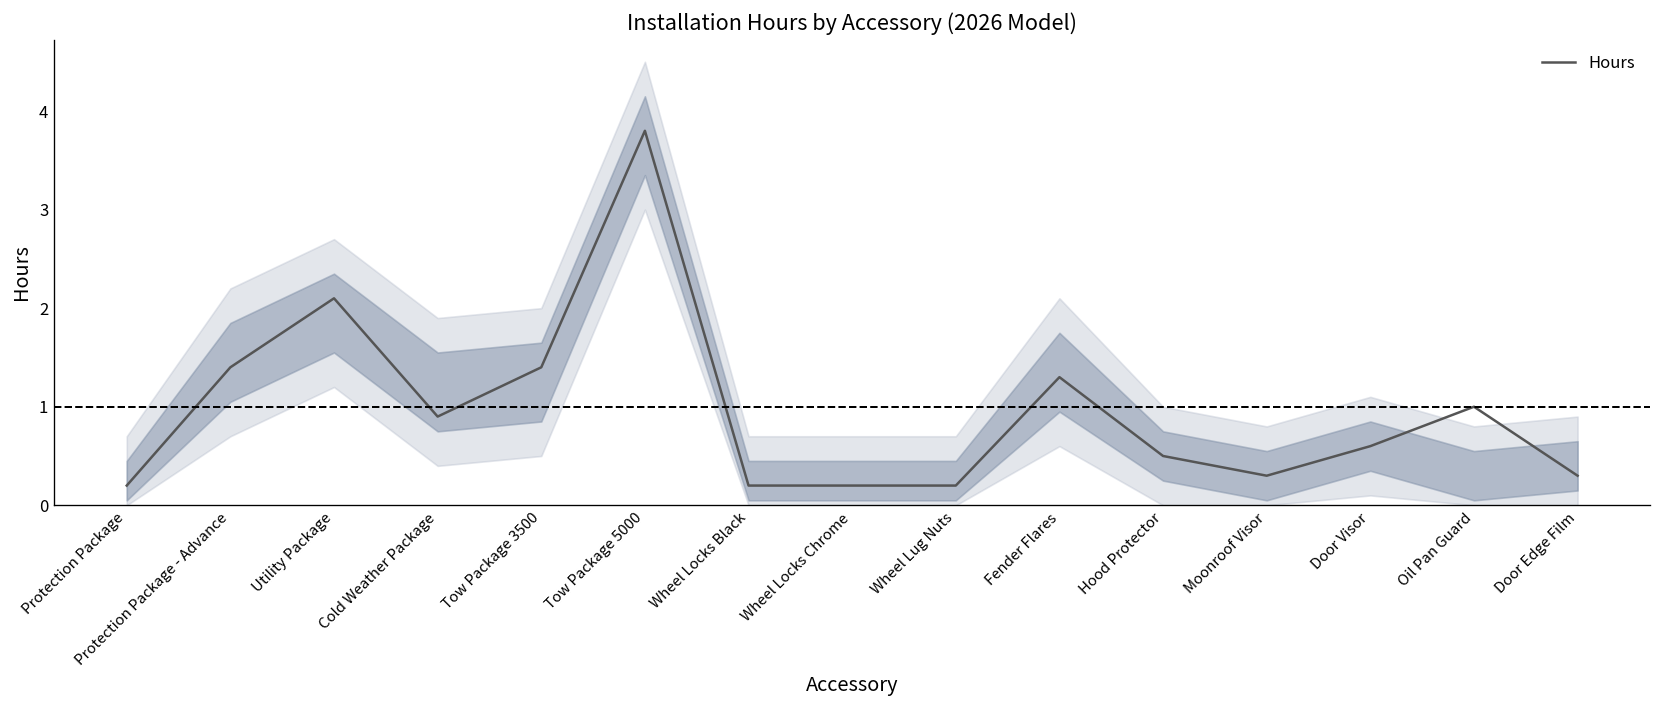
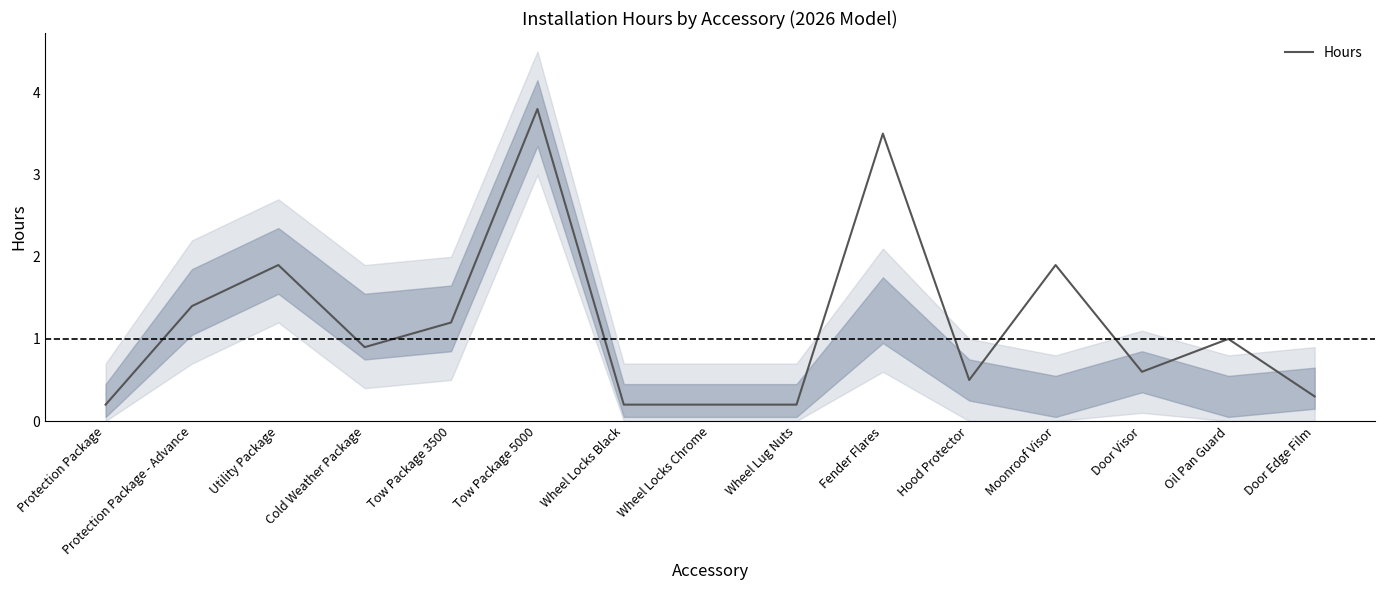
Hours, Utility Package: 2.1 -> 1.9
Hours, Tow Package 3500: 1.4 -> 1.2
Hours, Fender Flares: 1.3 -> 3.5
Hours, Moonroof Visor: 0.3 -> 1.9
